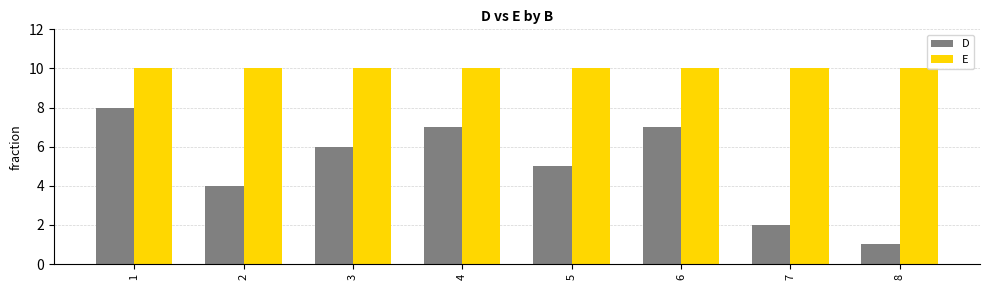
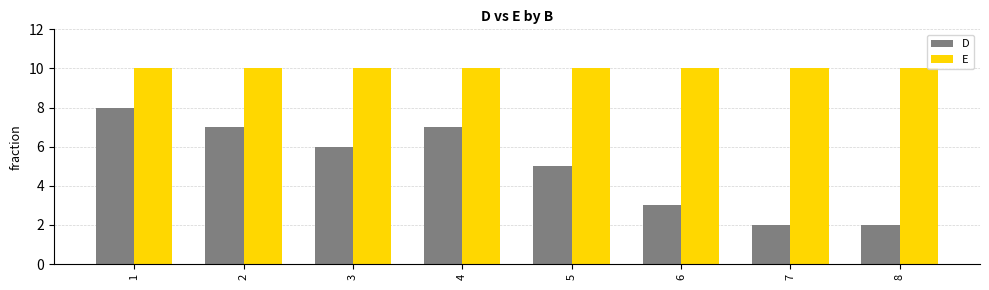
D, 2: 4 -> 7
D, 6: 7 -> 3
D, 8: 1 -> 2
